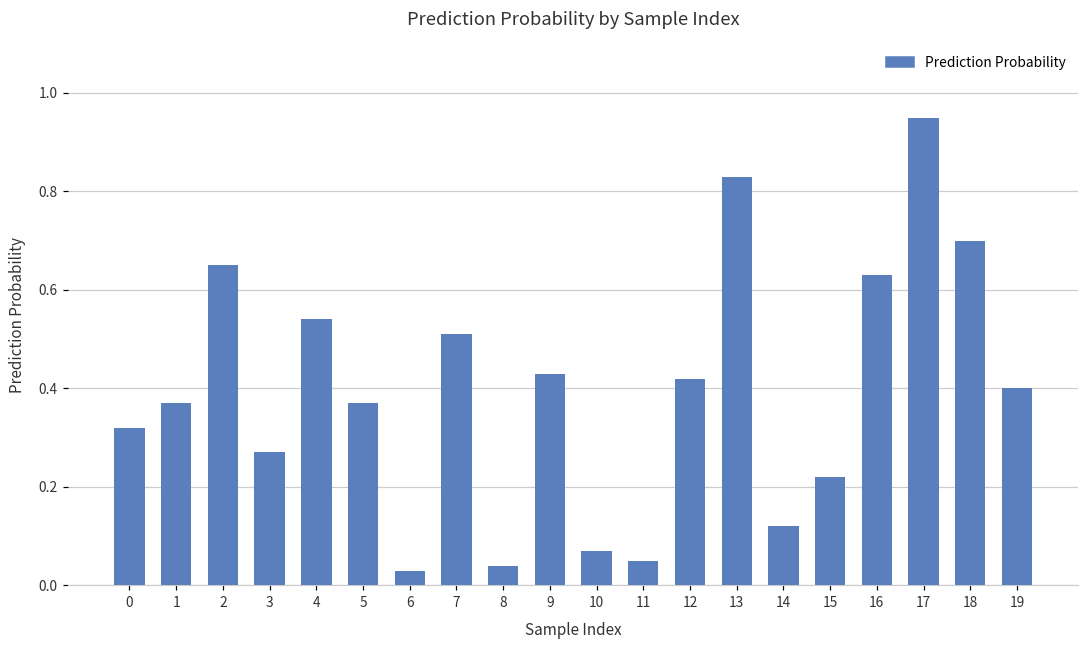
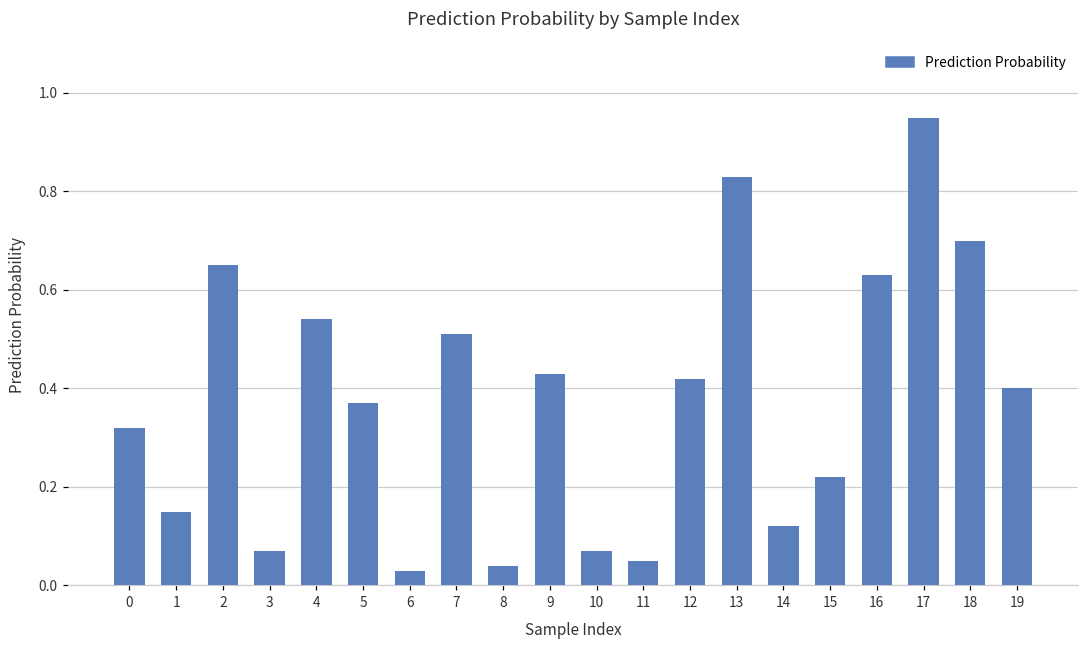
1: 0.37 -> 0.15
3: 0.27 -> 0.07
